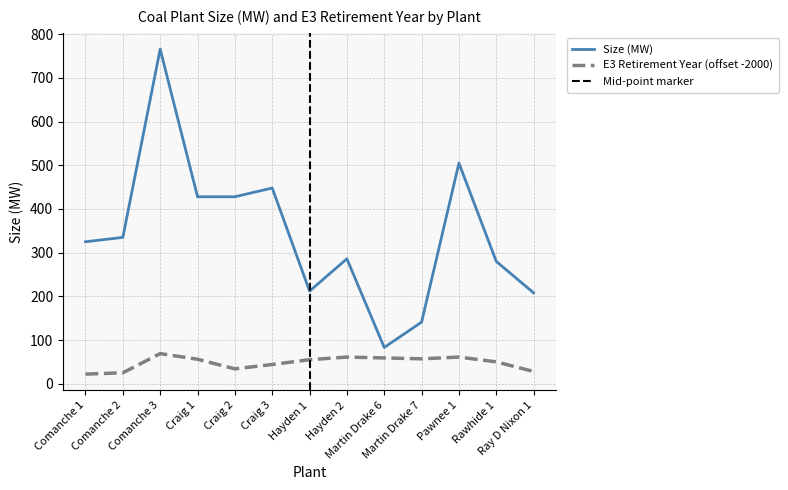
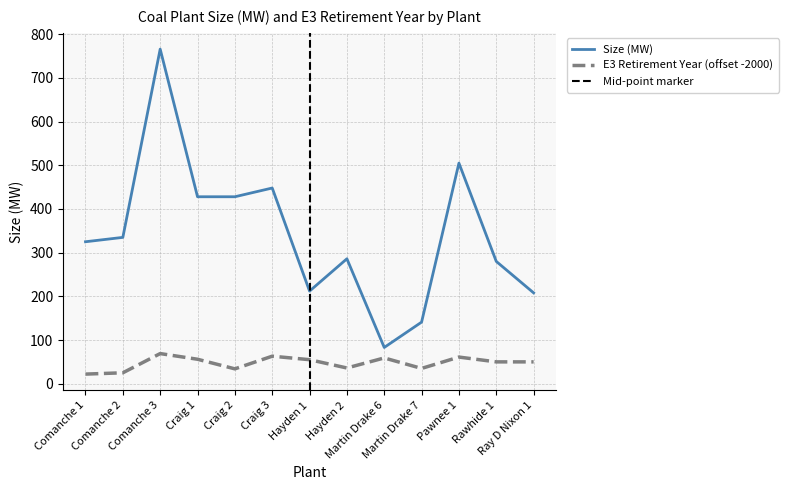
E3 Retirement Year (offset -2000), Craig 3: 40 -> 60
E3 Retirement Year (offset -2000), Hayden 2: 60 -> 40
E3 Retirement Year (offset -2000), Martin Drake 7: 60 -> 40
E3 Retirement Year (offset -2000), Ray D Nixon 1: 30 -> 50
